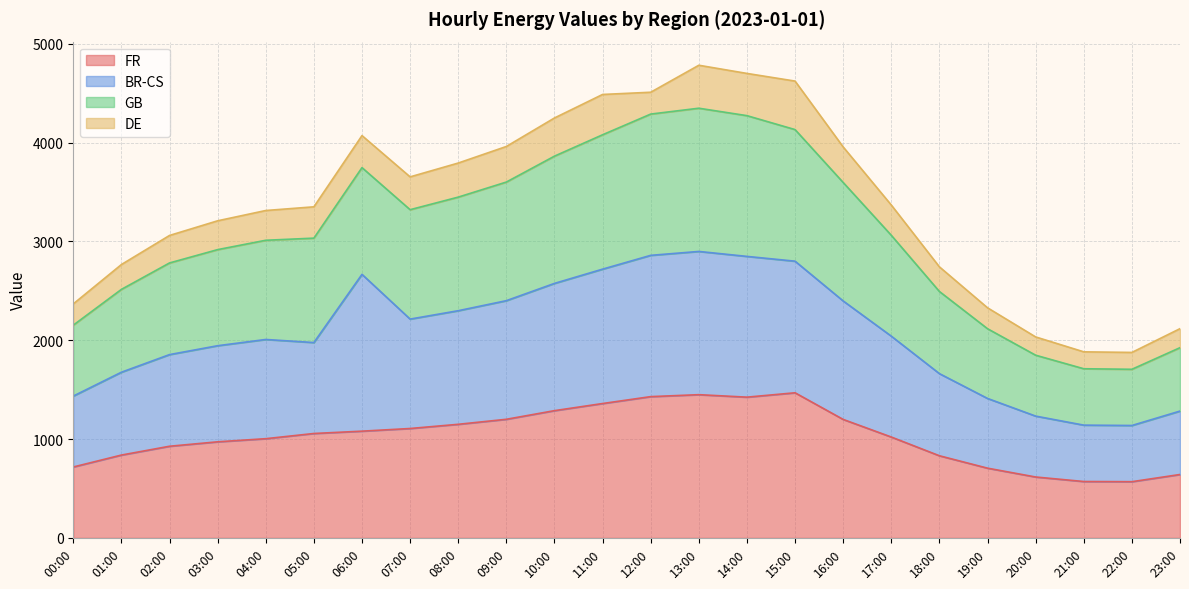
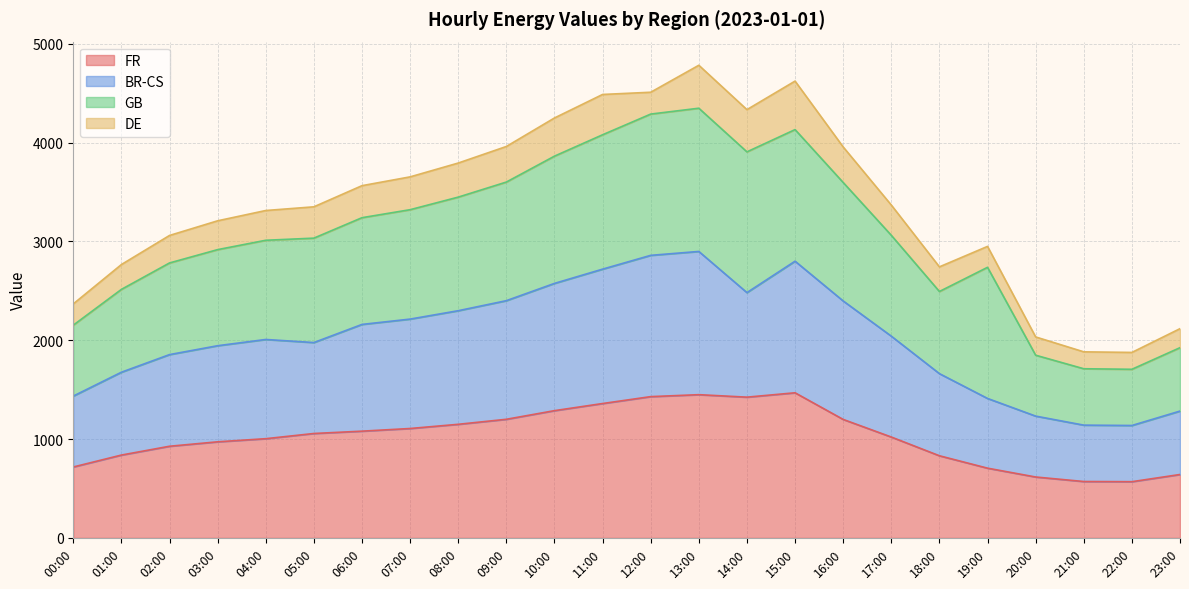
BR-CS, 06:00: 1600 -> 1100
BR-CS, 14:00: 1400 -> 1100
GB, 19:00: 700 -> 1300
